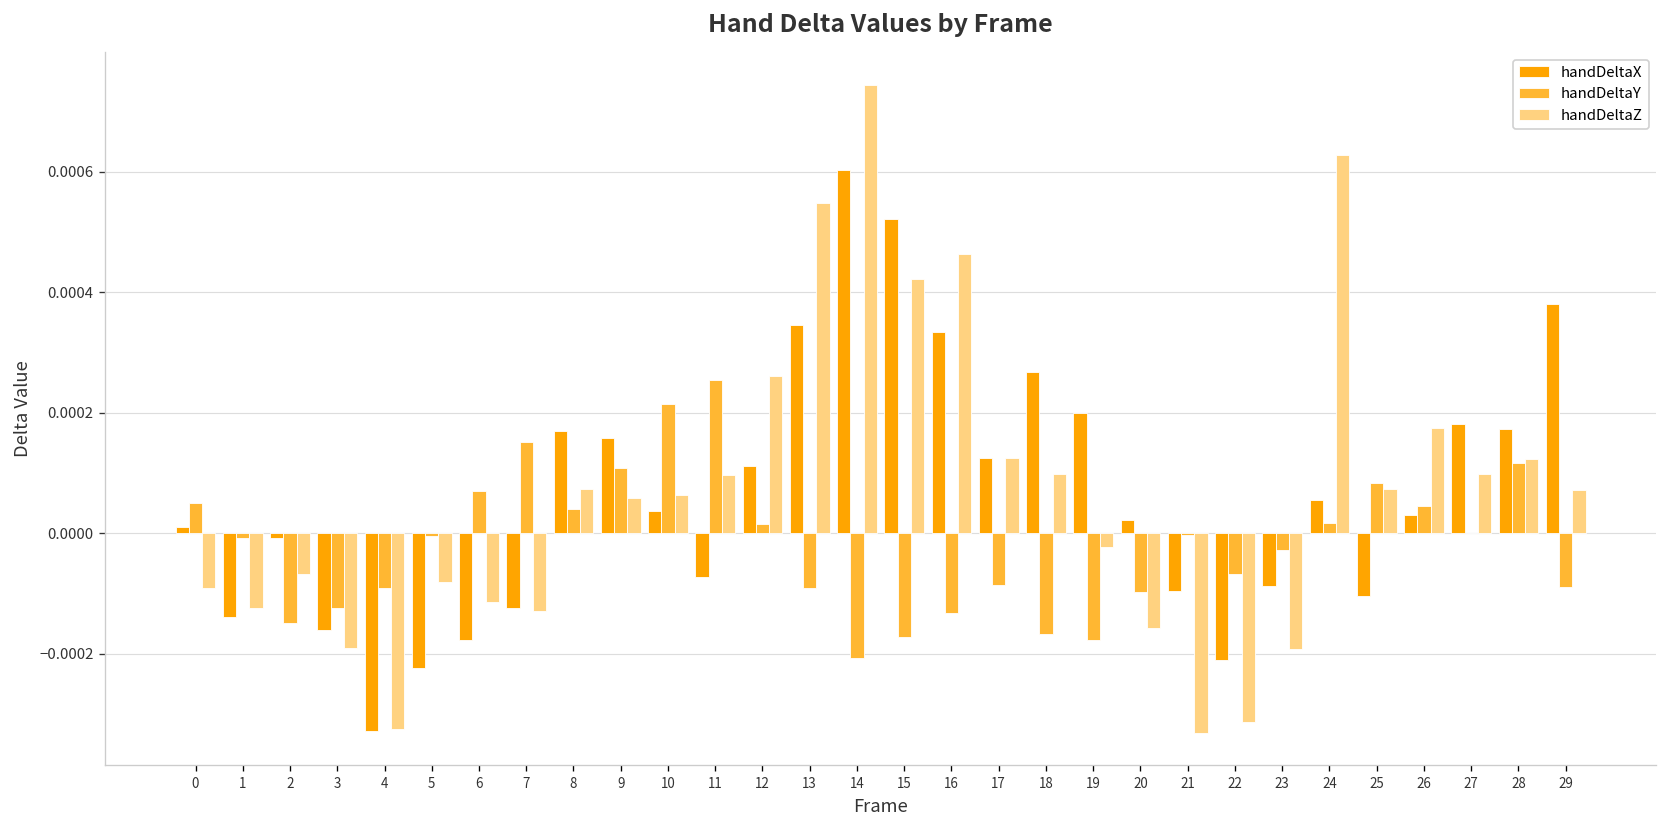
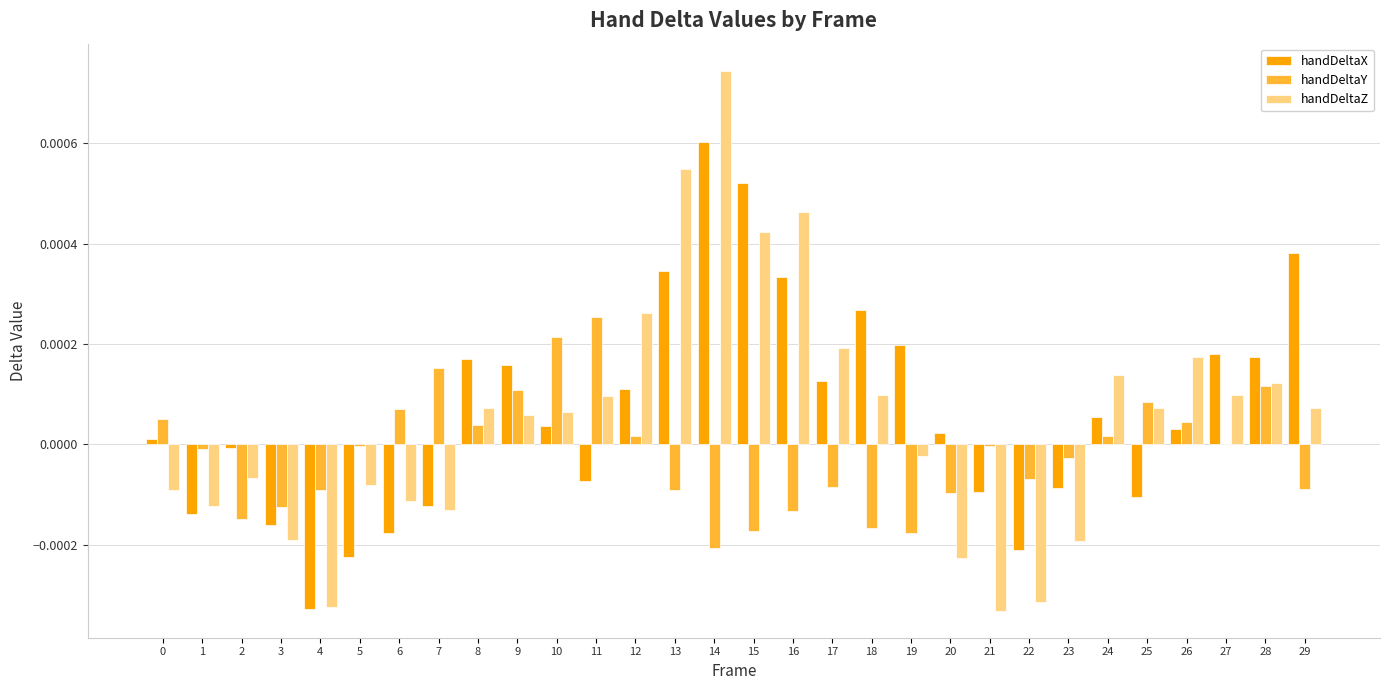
handDeltaZ, 17: 0.00012 -> 0.00019
handDeltaZ, 20: -0.00016 -> -0.00023
handDeltaZ, 24: 0.00063 -> 0.00014
